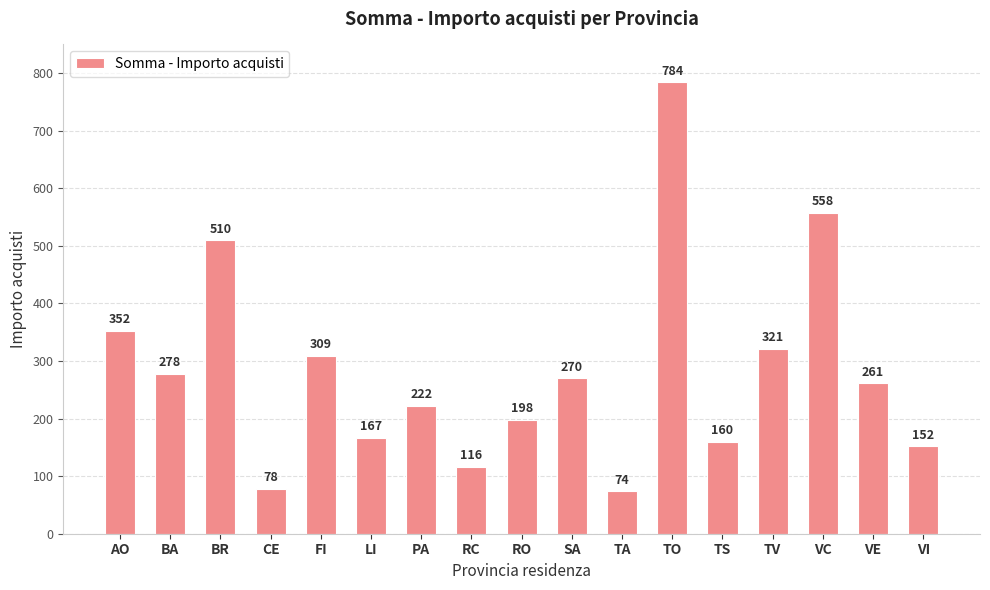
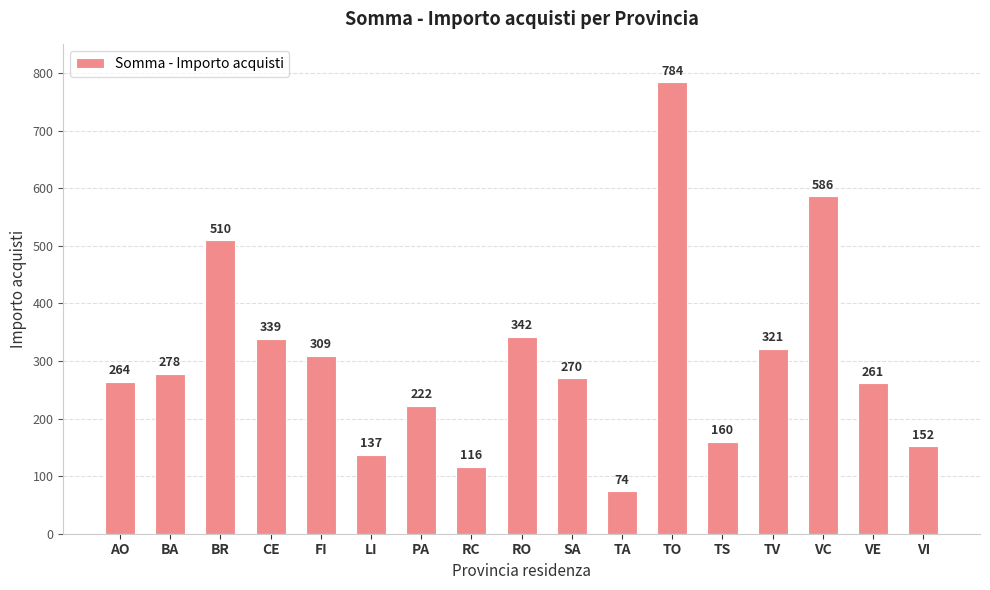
AO: 352 -> 264
CE: 78 -> 339
LI: 167 -> 137
RO: 198 -> 342
VC: 558 -> 586
